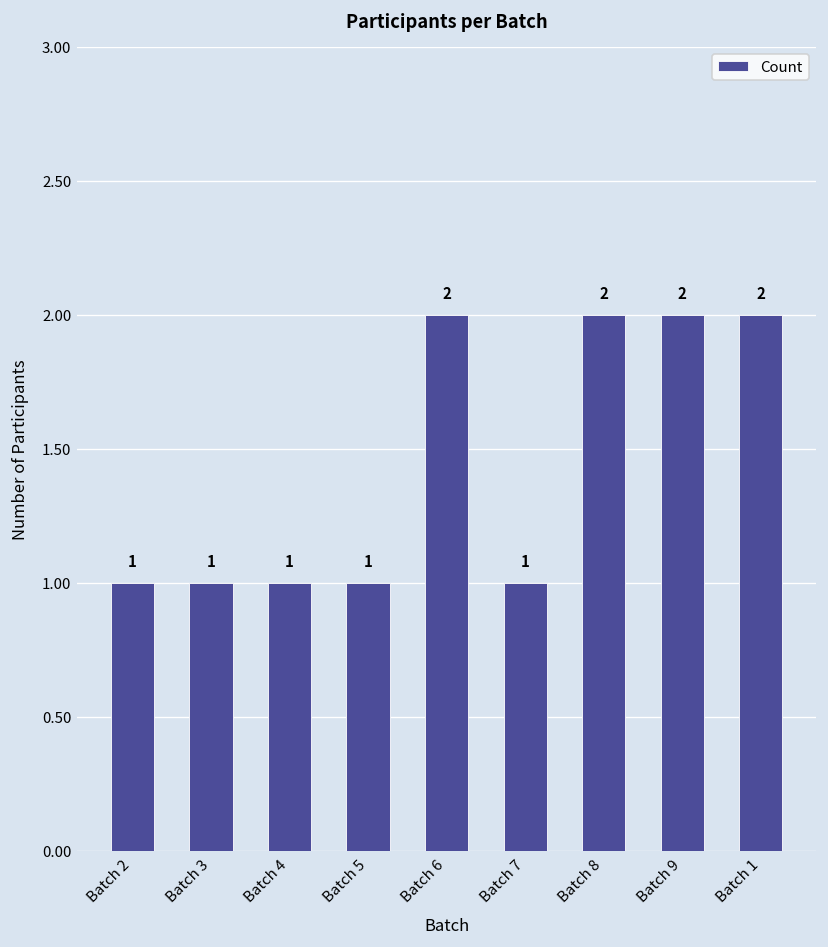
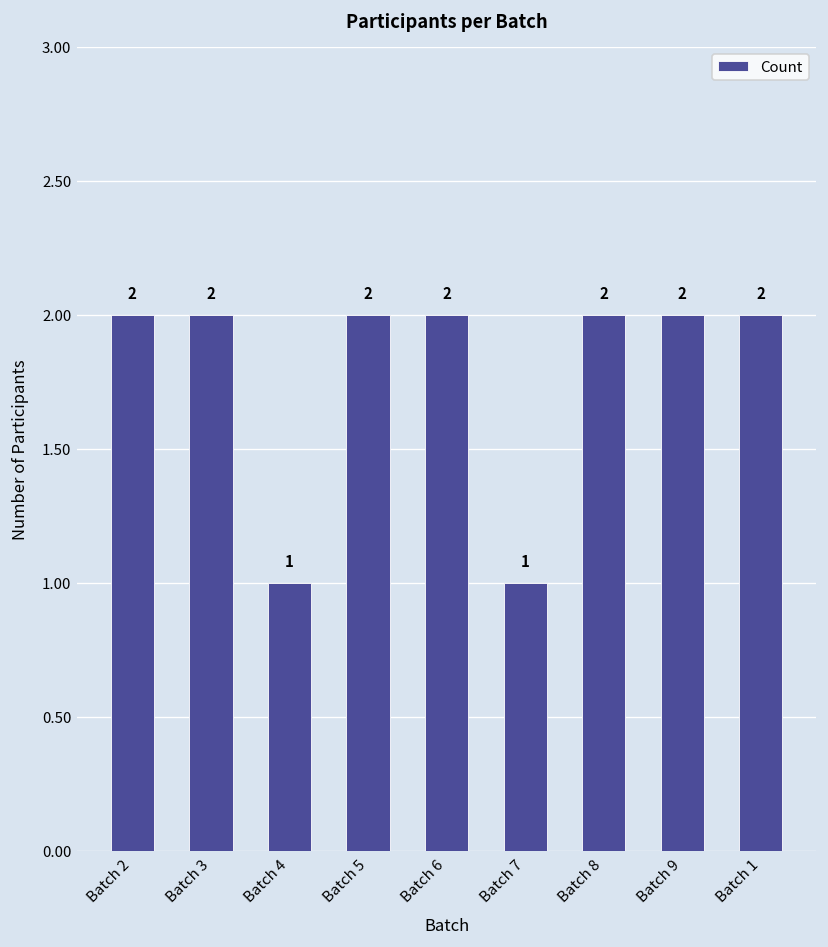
Batch 2: 1 -> 2
Batch 3: 1 -> 2
Batch 5: 1 -> 2
